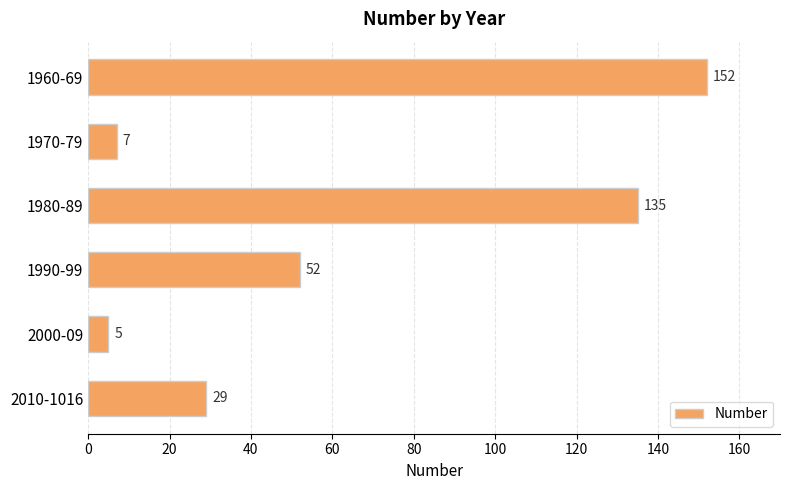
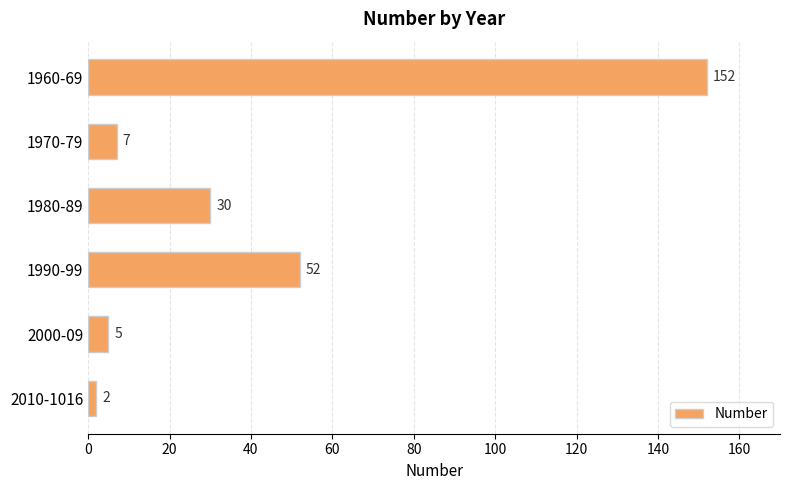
1980-89: 135 -> 30
2010-1016: 29 -> 2
